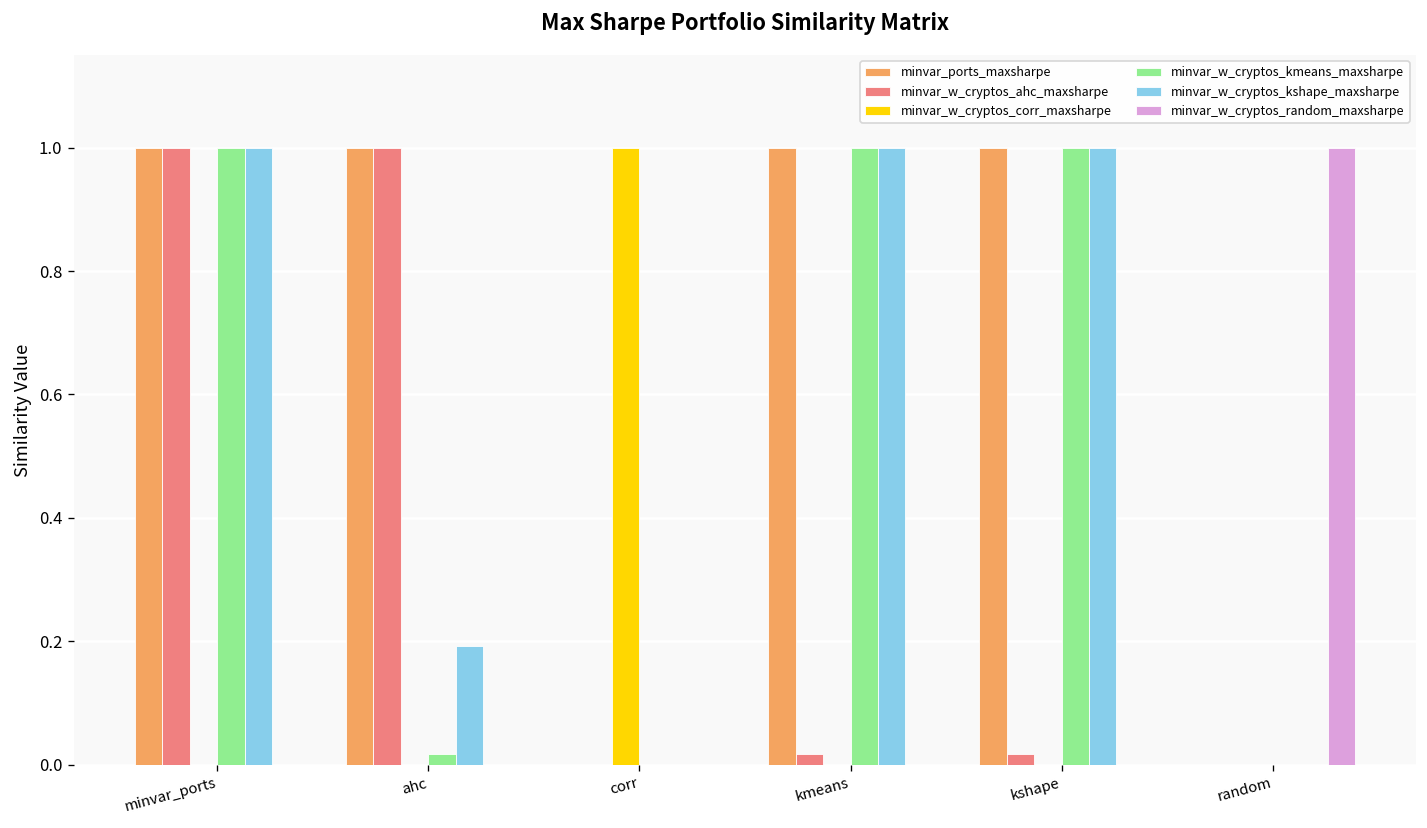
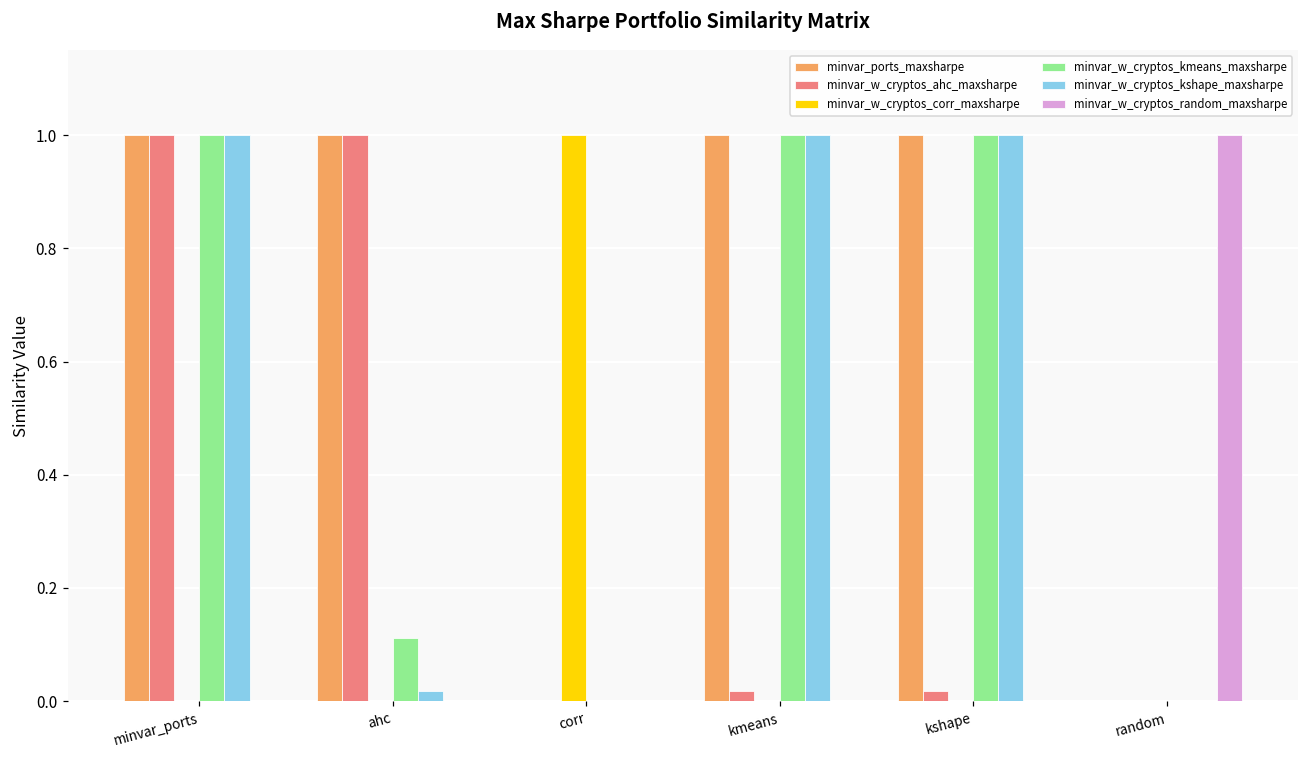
minvar_w_cryptos_kmeans_maxsharpe, ahc: 0.02 -> 0.11
minvar_w_cryptos_kshape_maxsharpe, ahc: 0.19 -> 0.02
